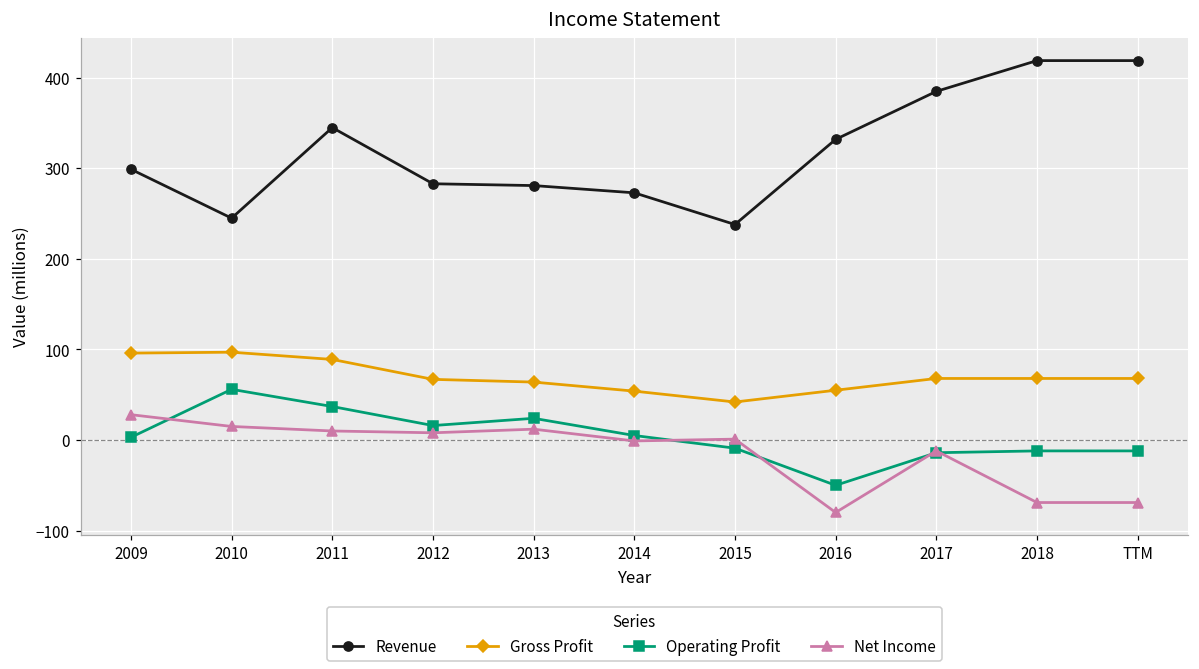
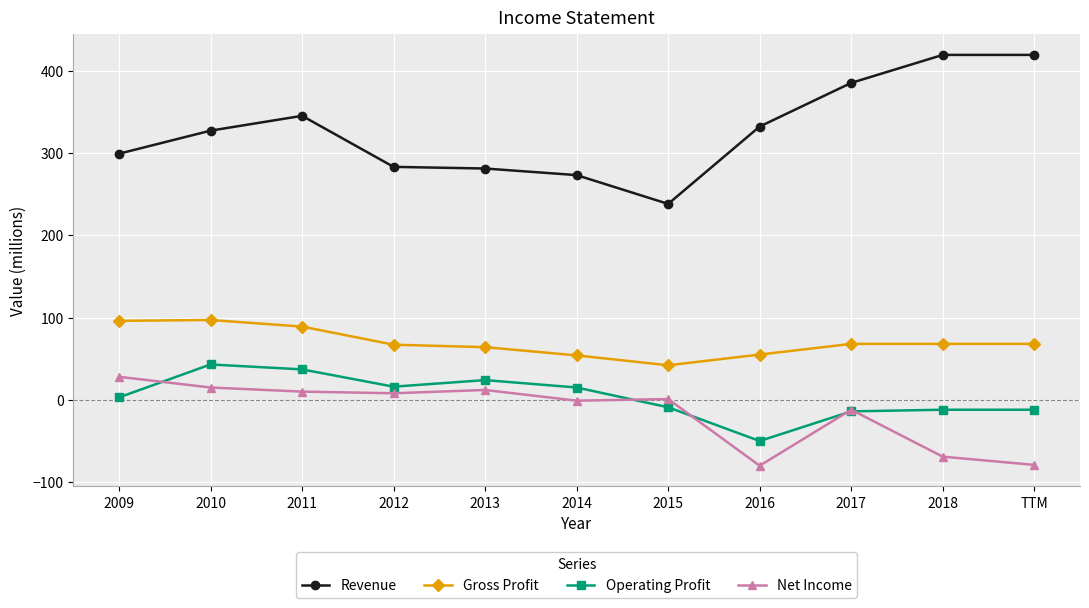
Revenue, 2010: 250 -> 330
Operating Profit, 2010: 60 -> 40
Operating Profit, 2014: 10 -> 20
Net Income, TTM: -70 -> -80
